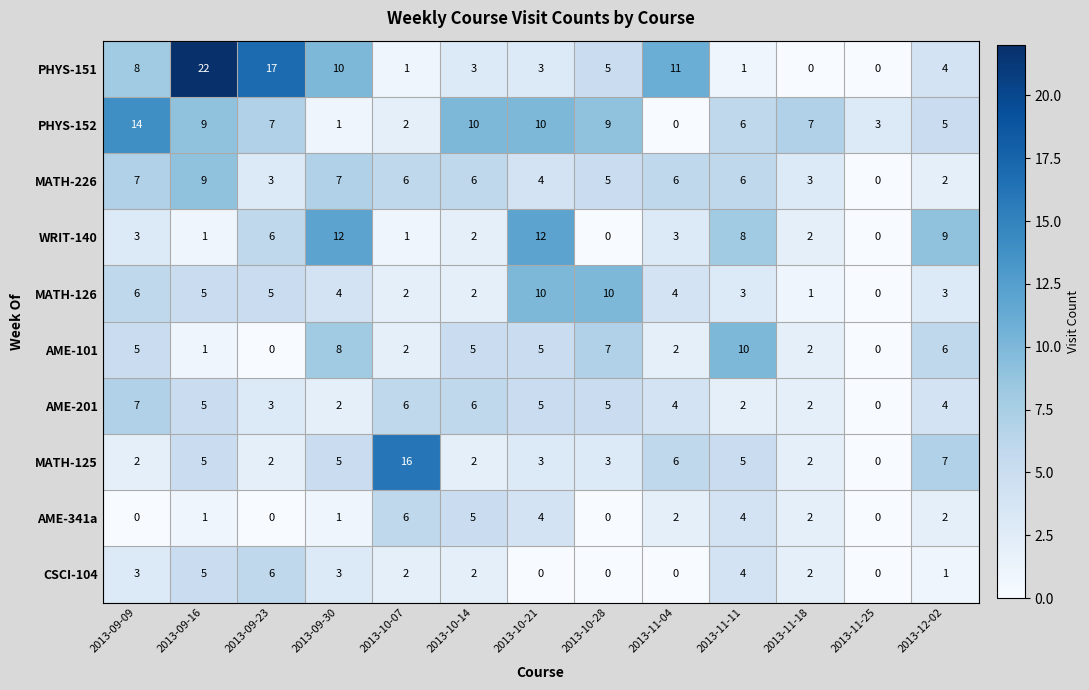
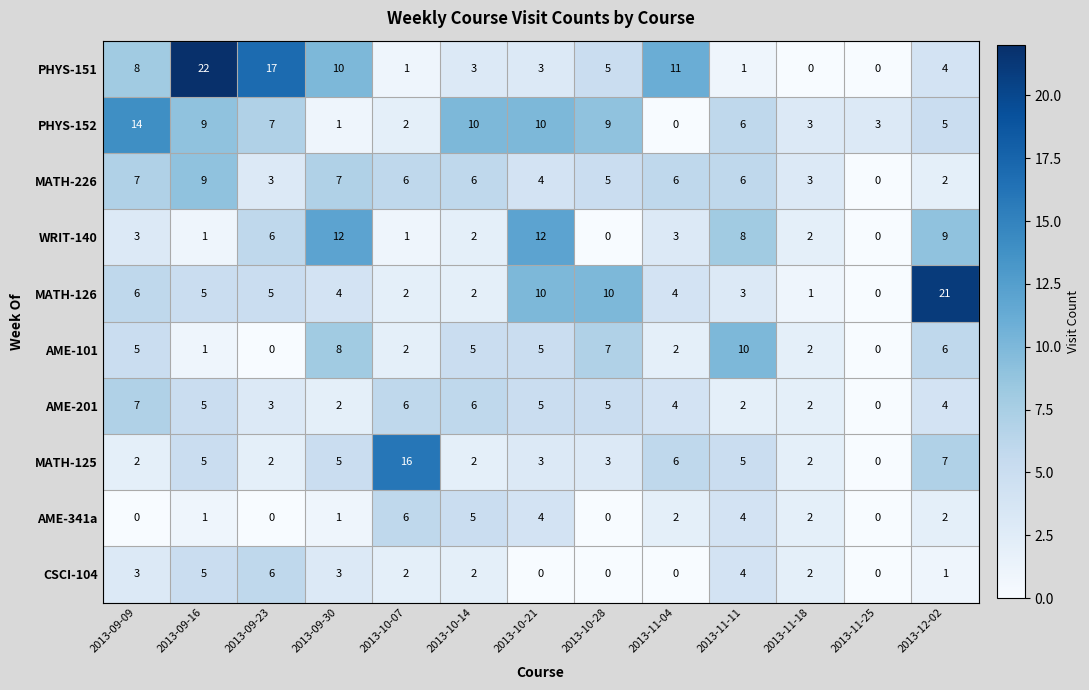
PHYS-152, 2013-11-18: 7 -> 3
MATH-126, 2013-12-02: 3 -> 21
